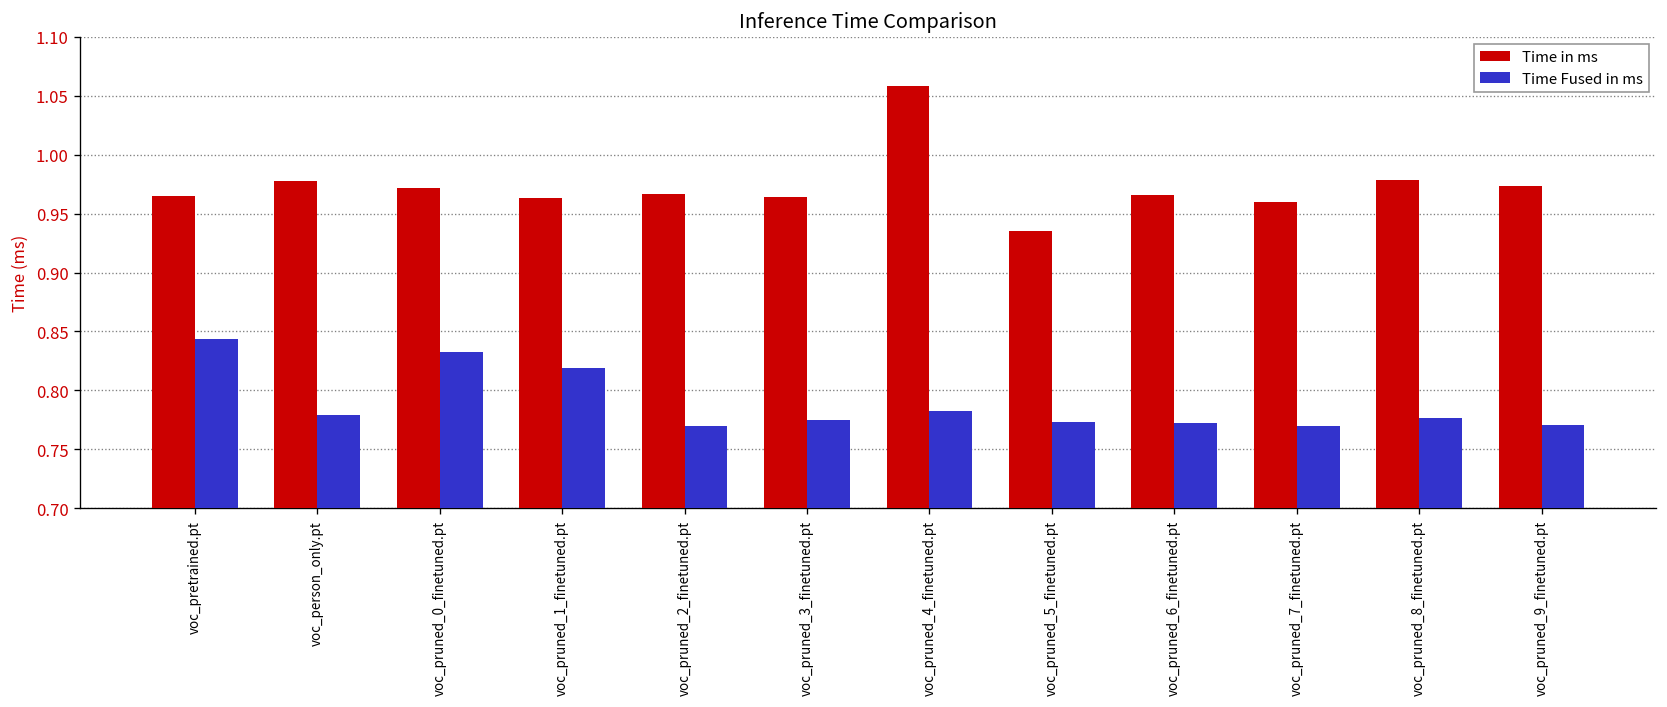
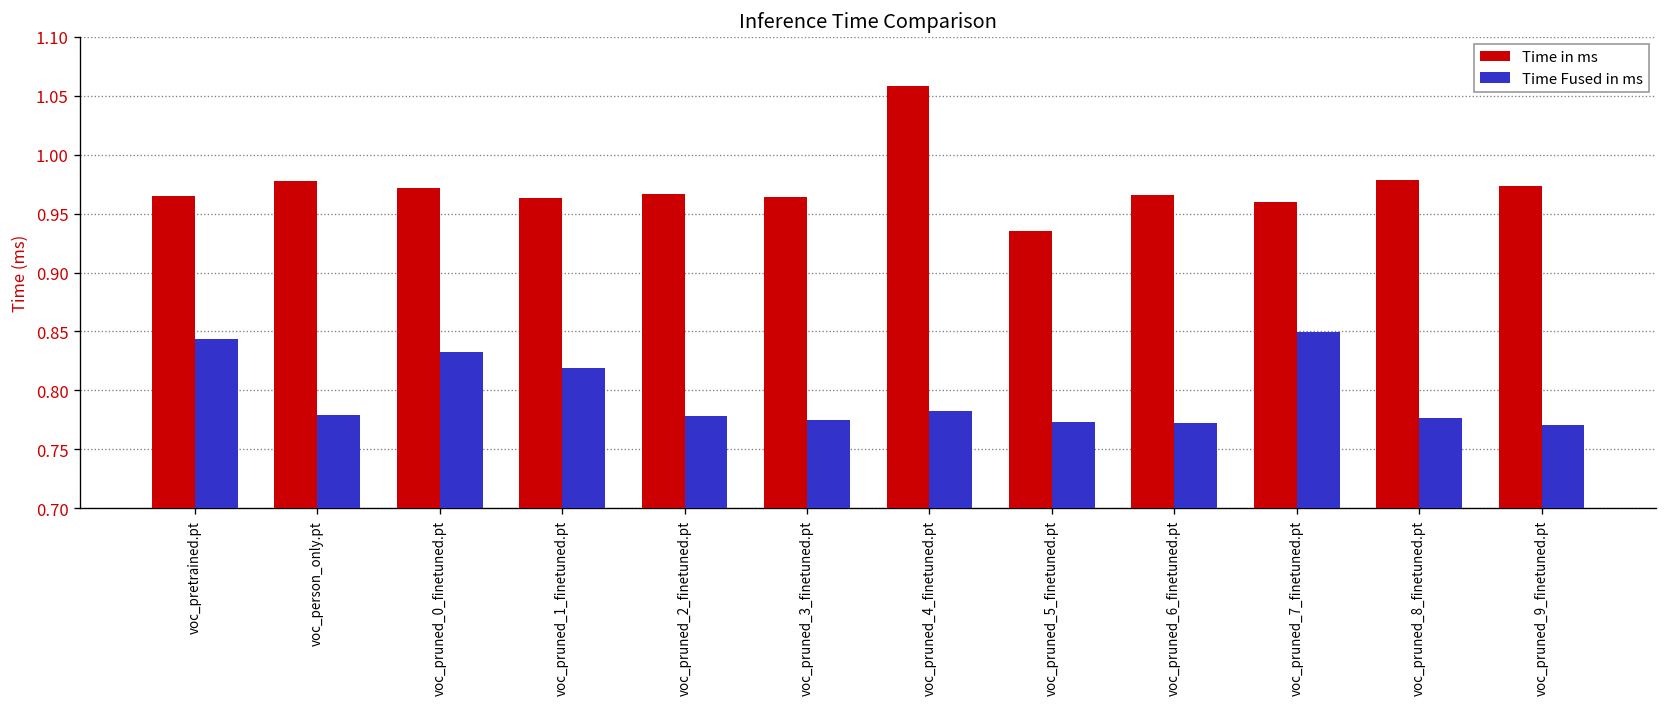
Time Fused in ms, voc_pruned_2_finetuned.pt: 0.77 -> 0.78
Time Fused in ms, voc_pruned_7_finetuned.pt: 0.77 -> 0.85
